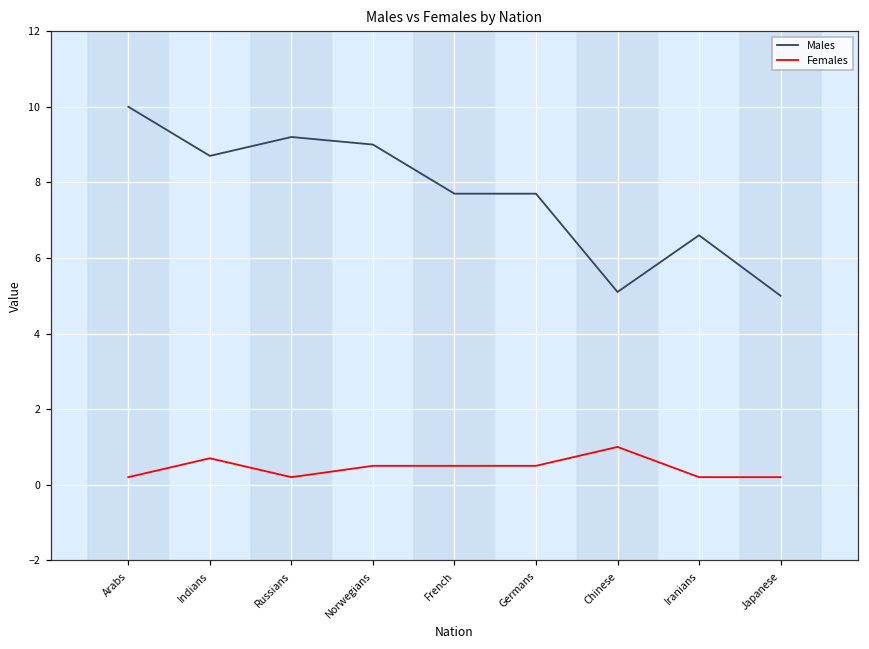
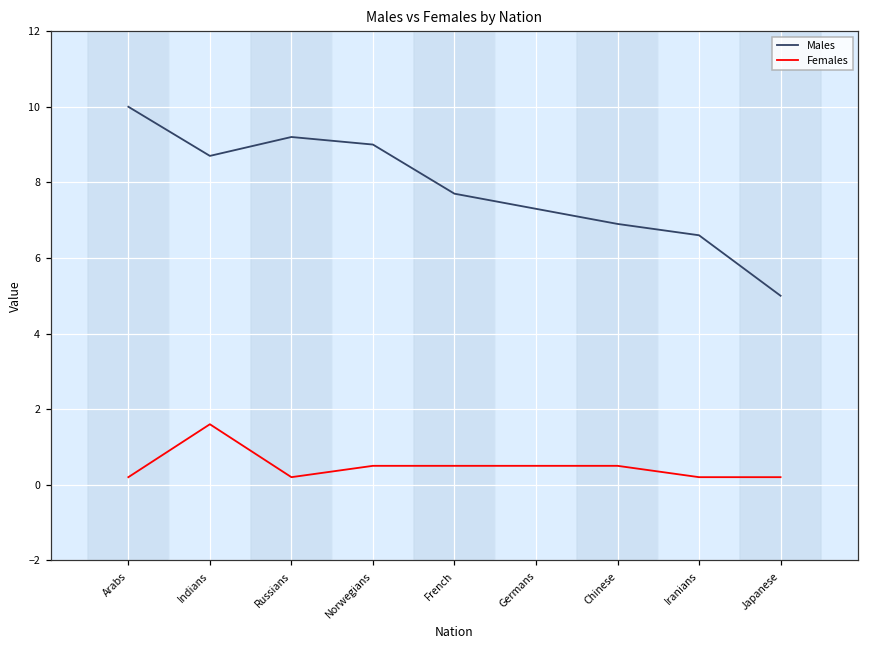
Females, Indians: 0.7 -> 1.6
Males, Germans: 7.7 -> 7.3
Males, Chinese: 5.1 -> 6.9
Females, Chinese: 1.0 -> 0.5
